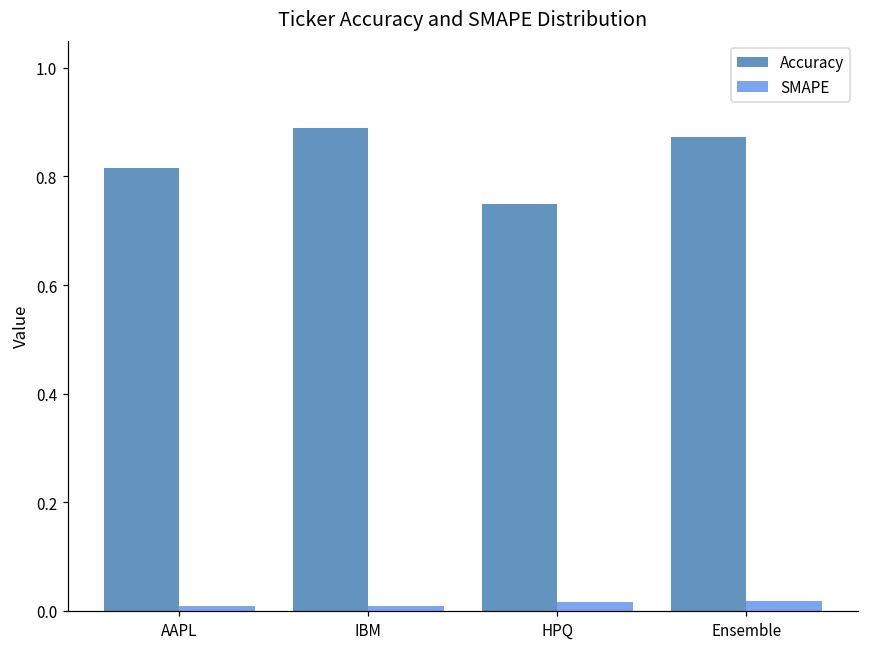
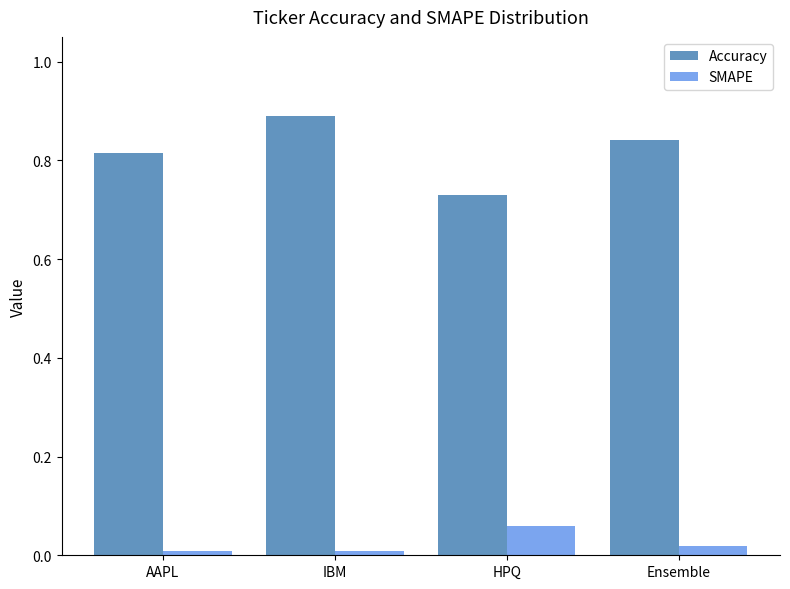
Accuracy, HPQ: 0.75 -> 0.73
SMAPE, HPQ: 0.02 -> 0.06
Accuracy, Ensemble: 0.87 -> 0.84
